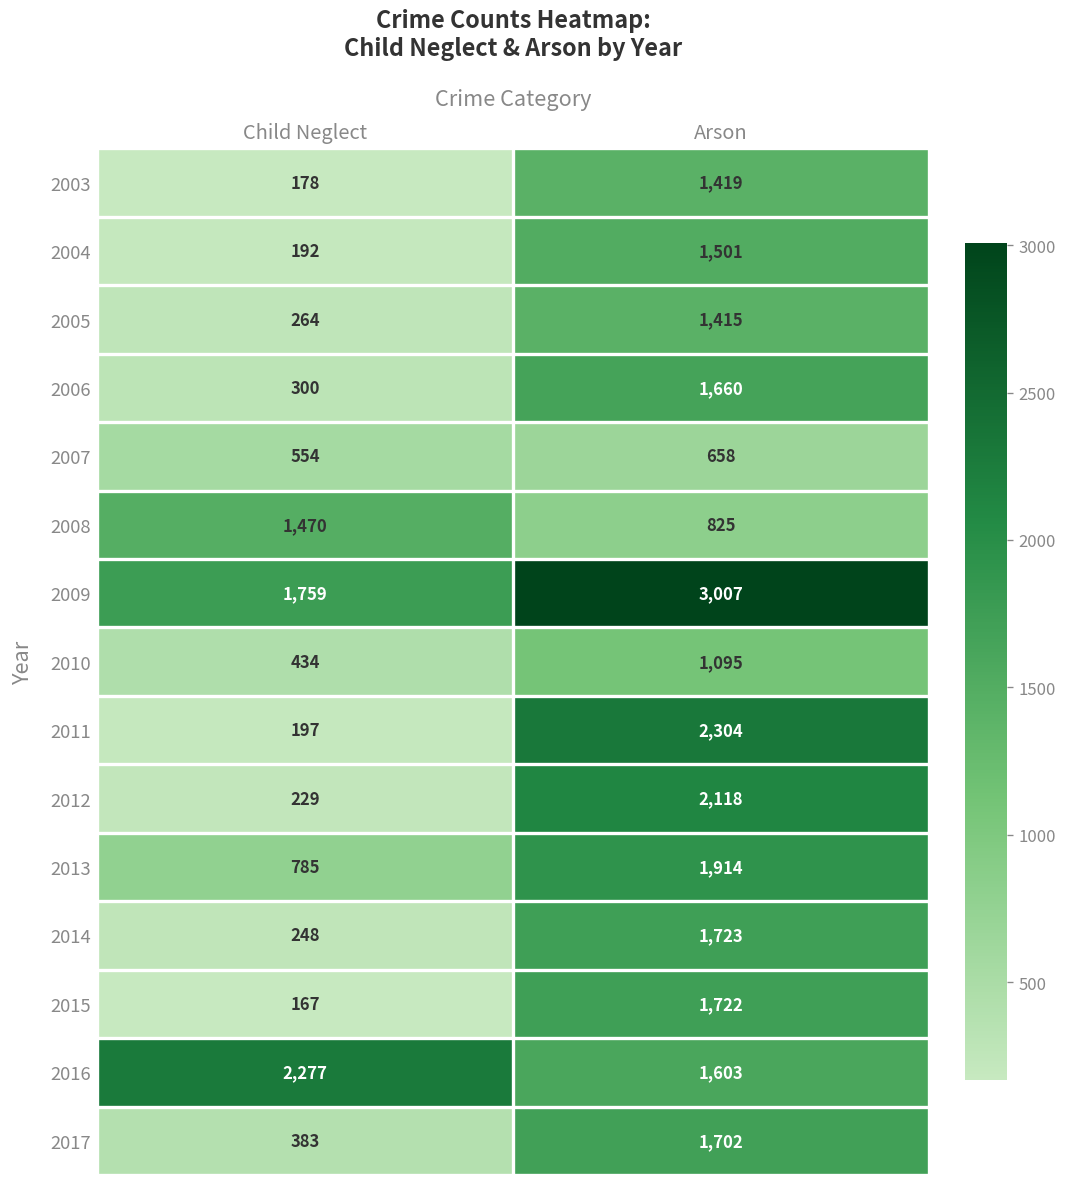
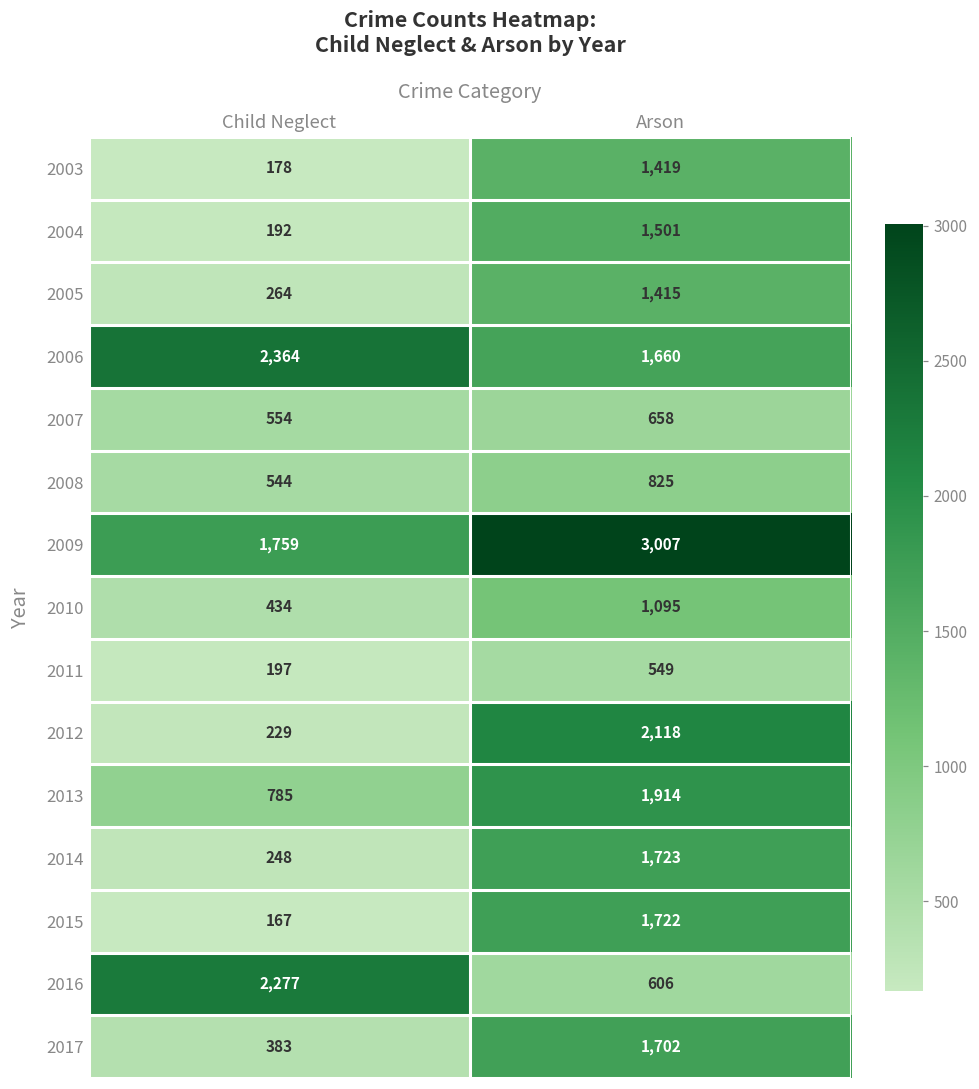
2006, Child Neglect: 300 -> 2,364
2008, Child Neglect: 1,470 -> 544
2011, Arson: 2,304 -> 549
2016, Arson: 1,603 -> 606
